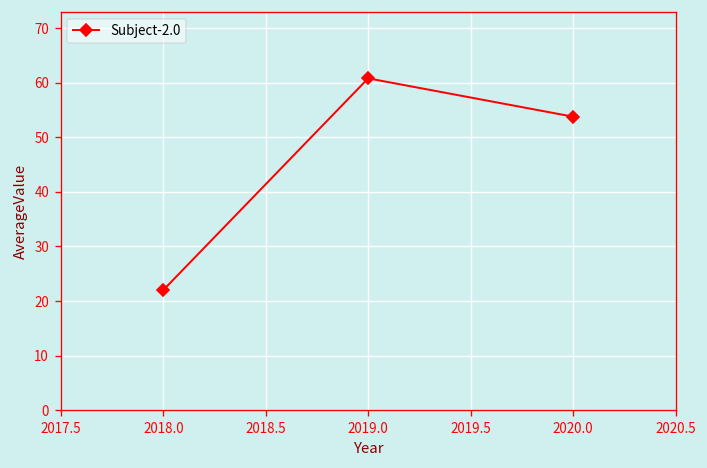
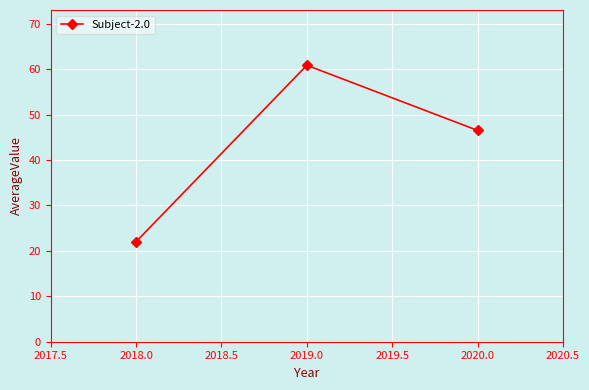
2020.0: 54 -> 47
